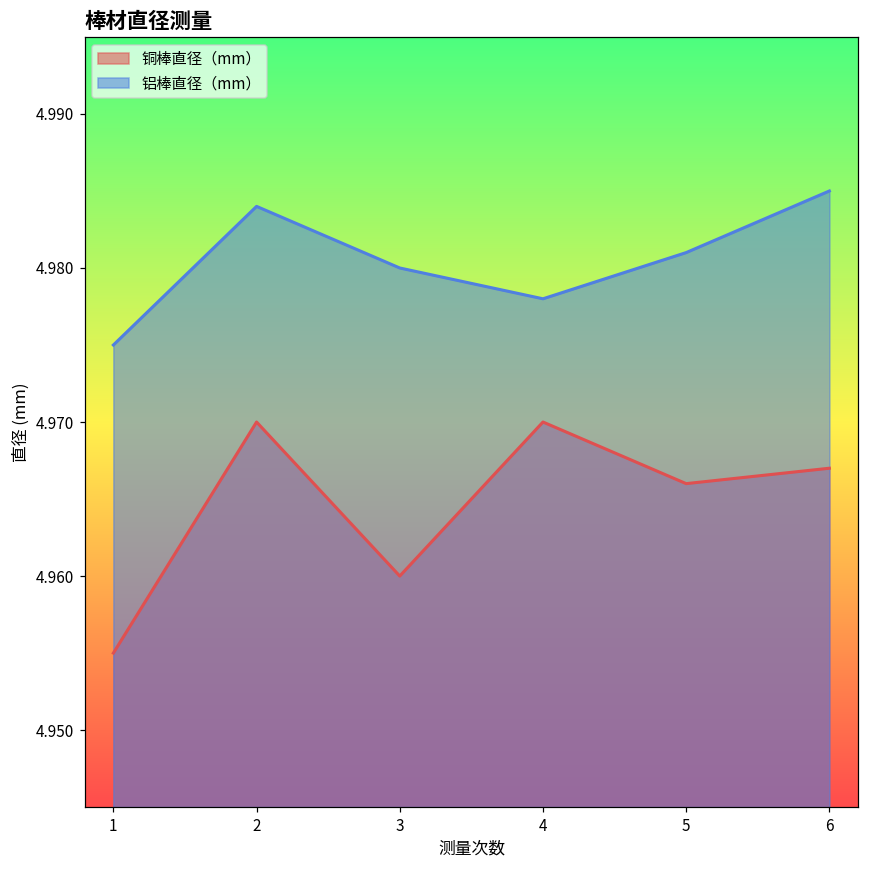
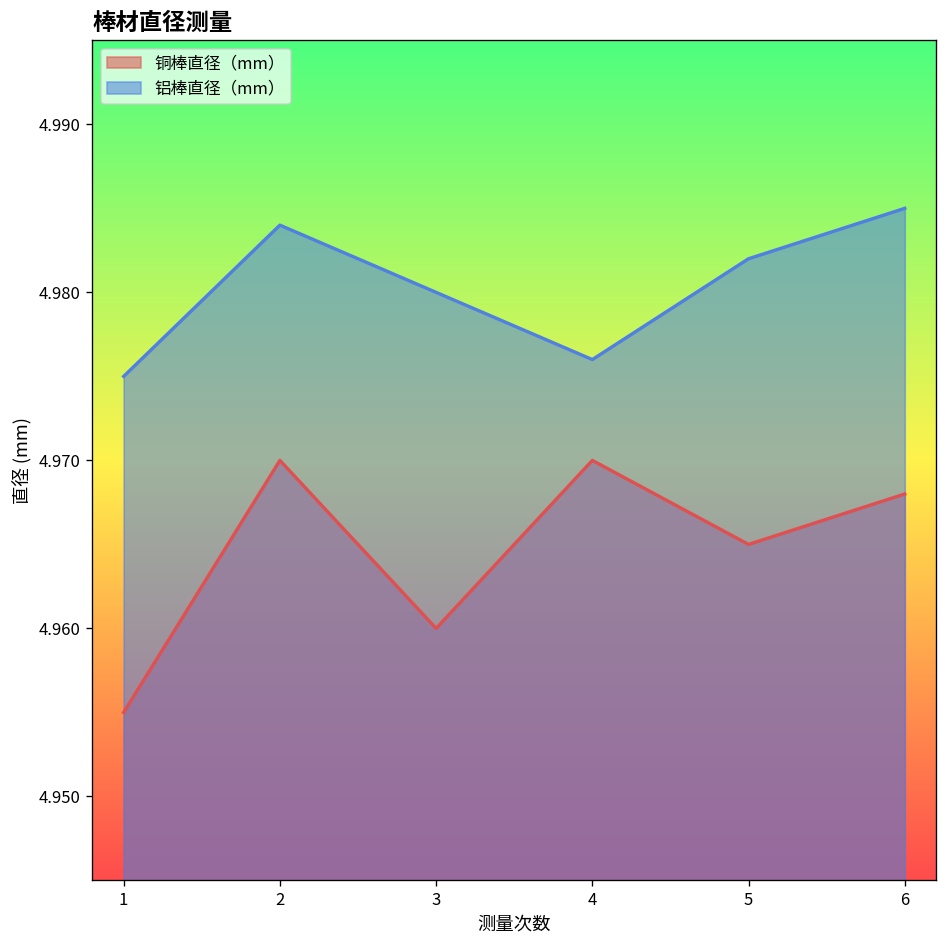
铝棒直径（mm）, 4: 4.978 -> 4.976
铜棒直径（mm）, 5: 4.966 -> 4.965
铝棒直径（mm）, 5: 4.981 -> 4.982
铜棒直径（mm）, 6: 4.967 -> 4.968
